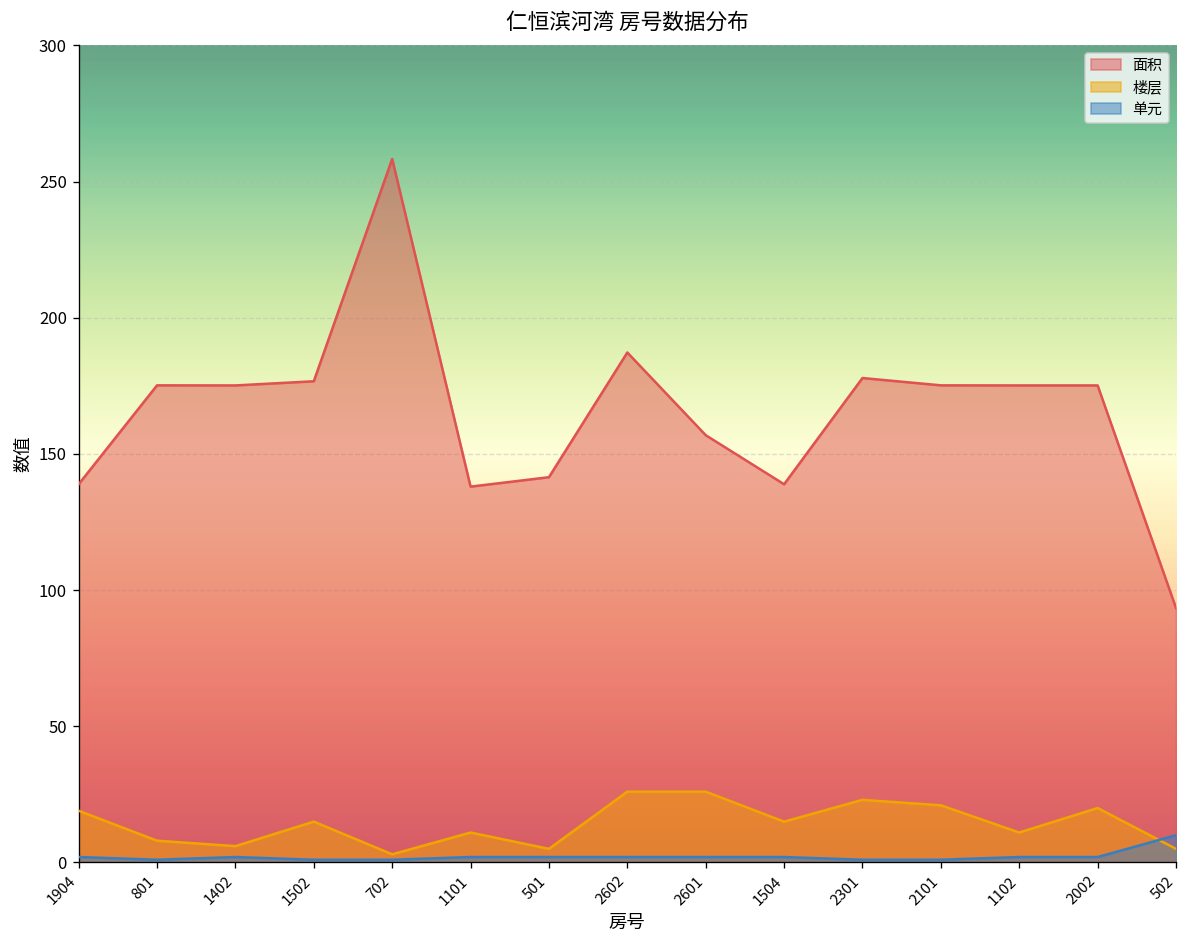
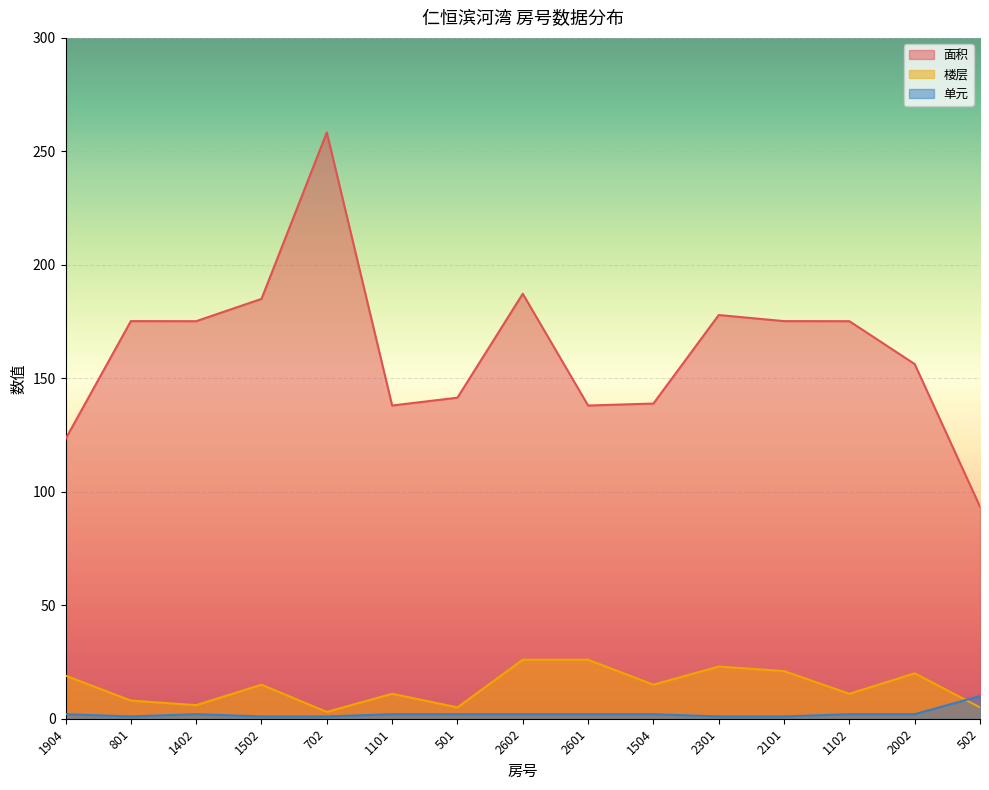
面积, 1904: 139 -> 123
面积, 1502: 177 -> 185
面积, 2601: 157 -> 138
面积, 2002: 175 -> 156
